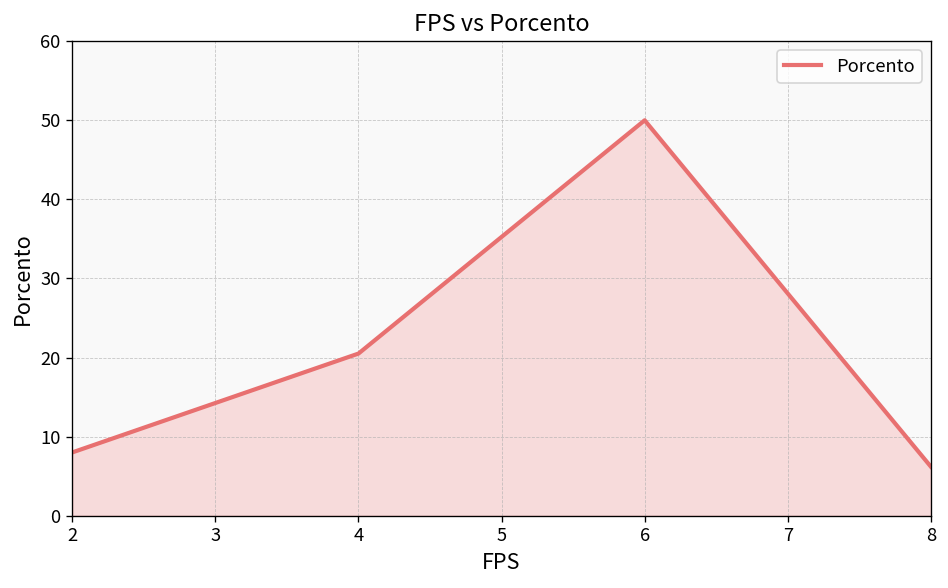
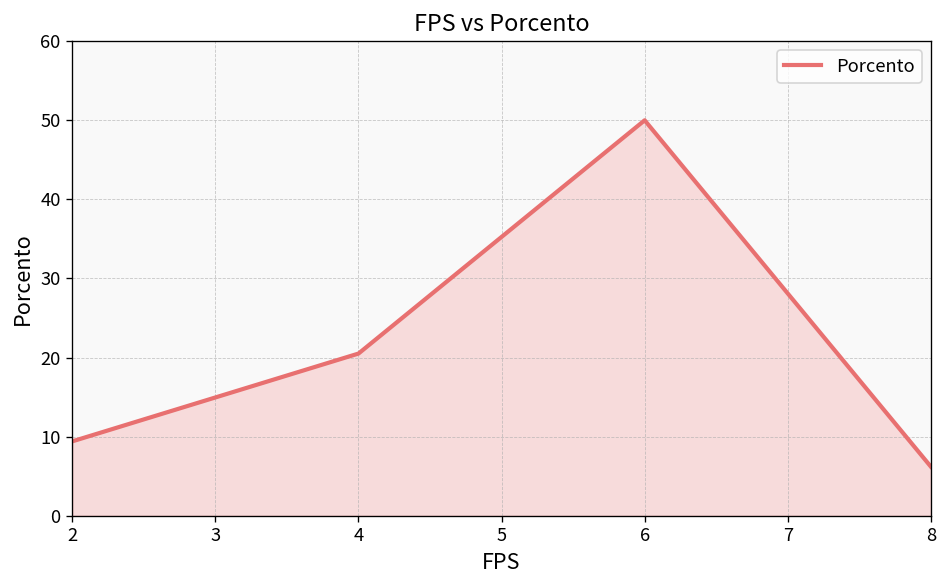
2: 8 -> 9
